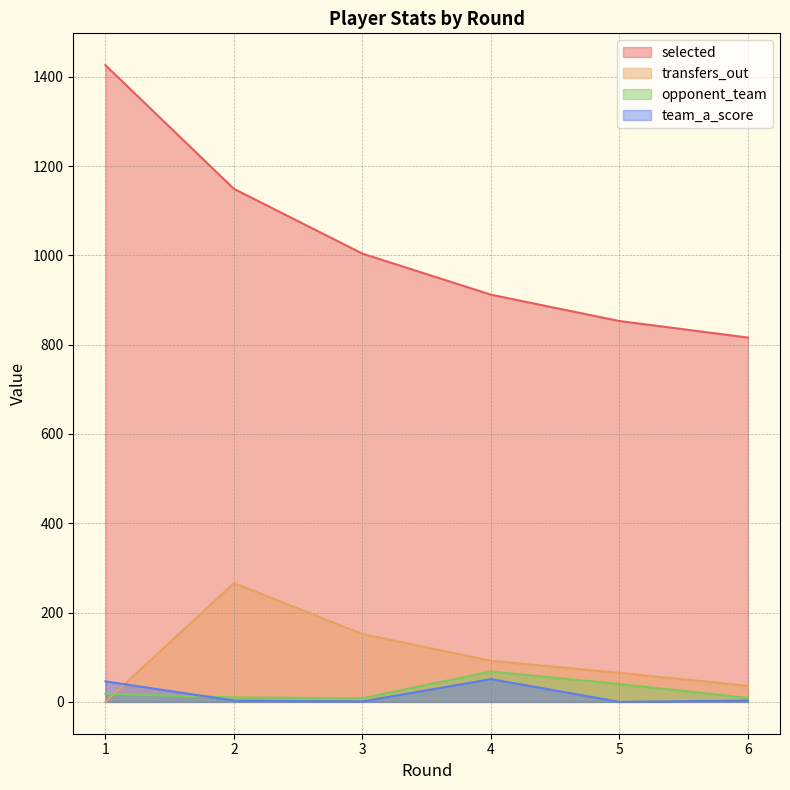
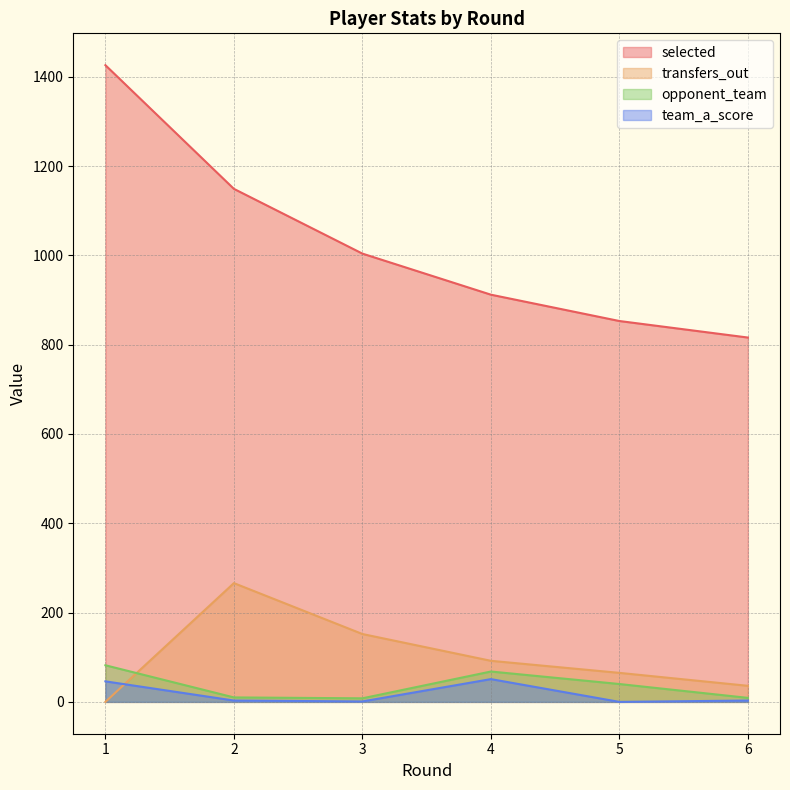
opponent_team, 1: 20 -> 80
